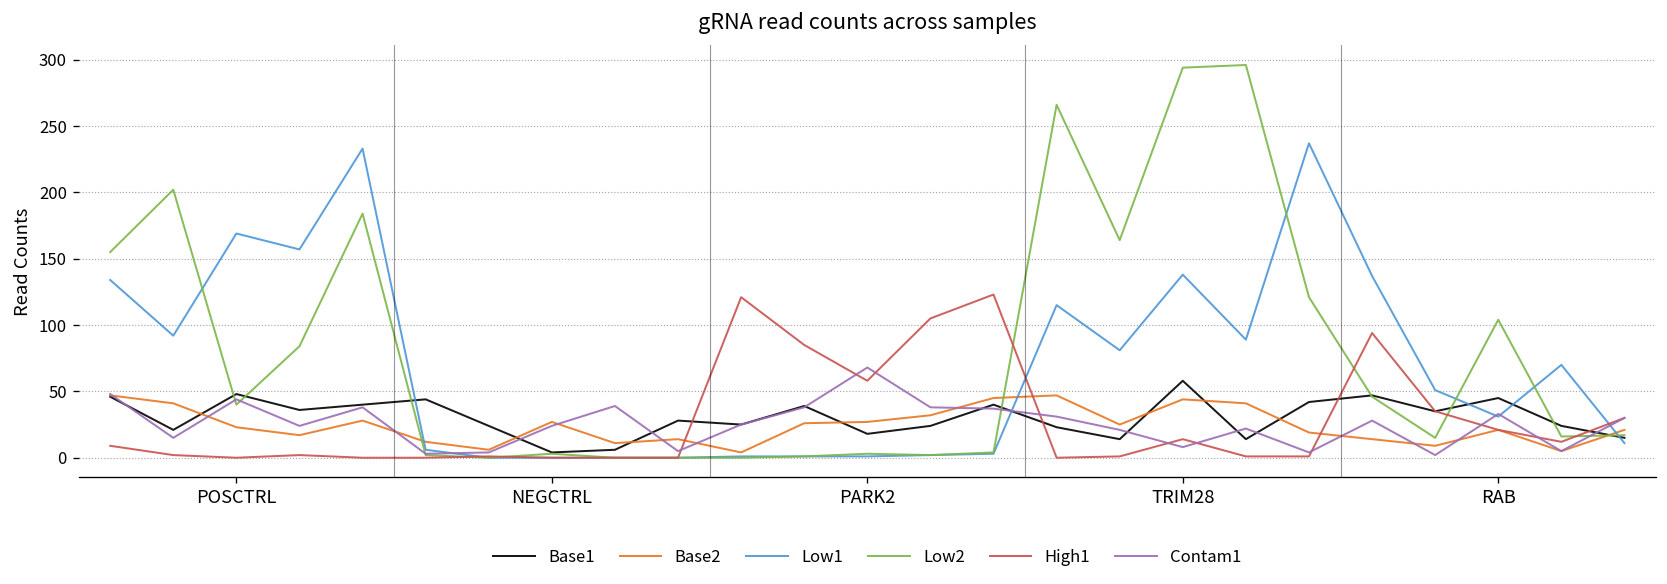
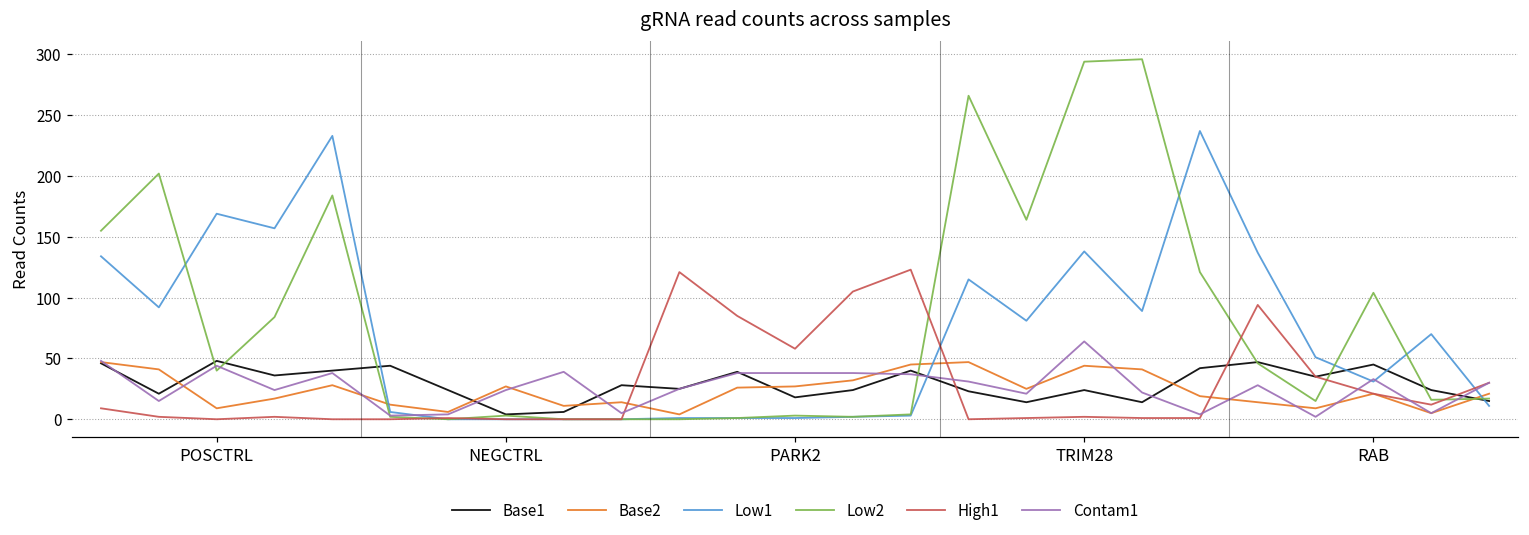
Base2, POSCTRL: 23 -> 9
Contam1, PARK2: 68 -> 38
Base1, TRIM28: 58 -> 24
High1, TRIM28: 14 -> 2
Contam1, TRIM28: 8 -> 64
